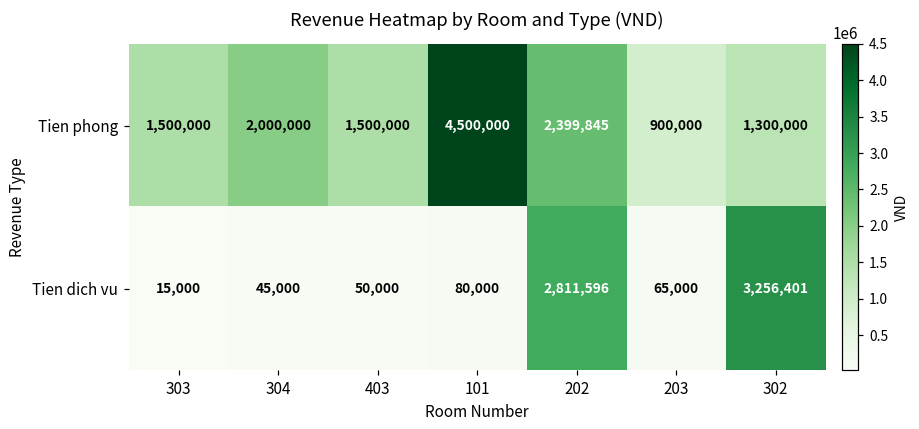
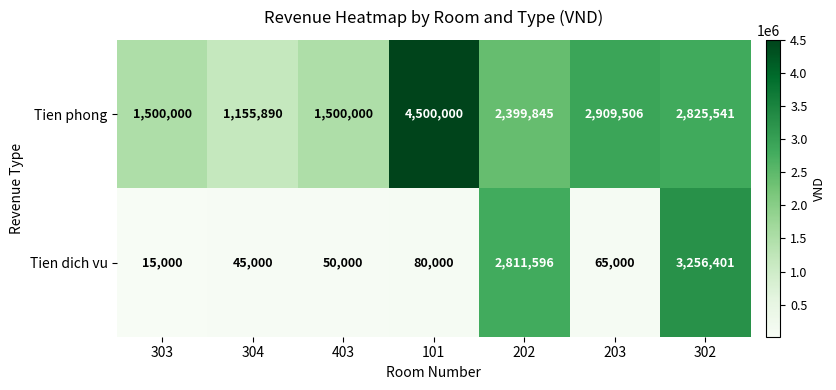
Tien phong, 304: 2,000,000 -> 1,155,890
Tien phong, 203: 900,000 -> 2,909,506
Tien phong, 302: 1,300,000 -> 2,825,541
